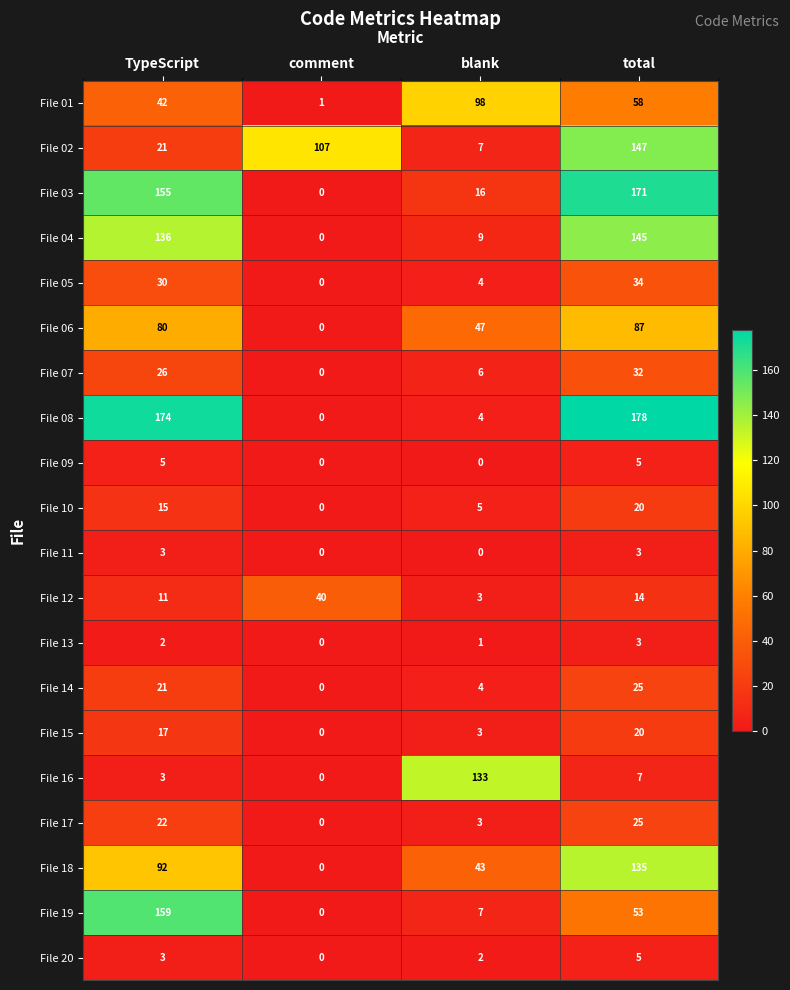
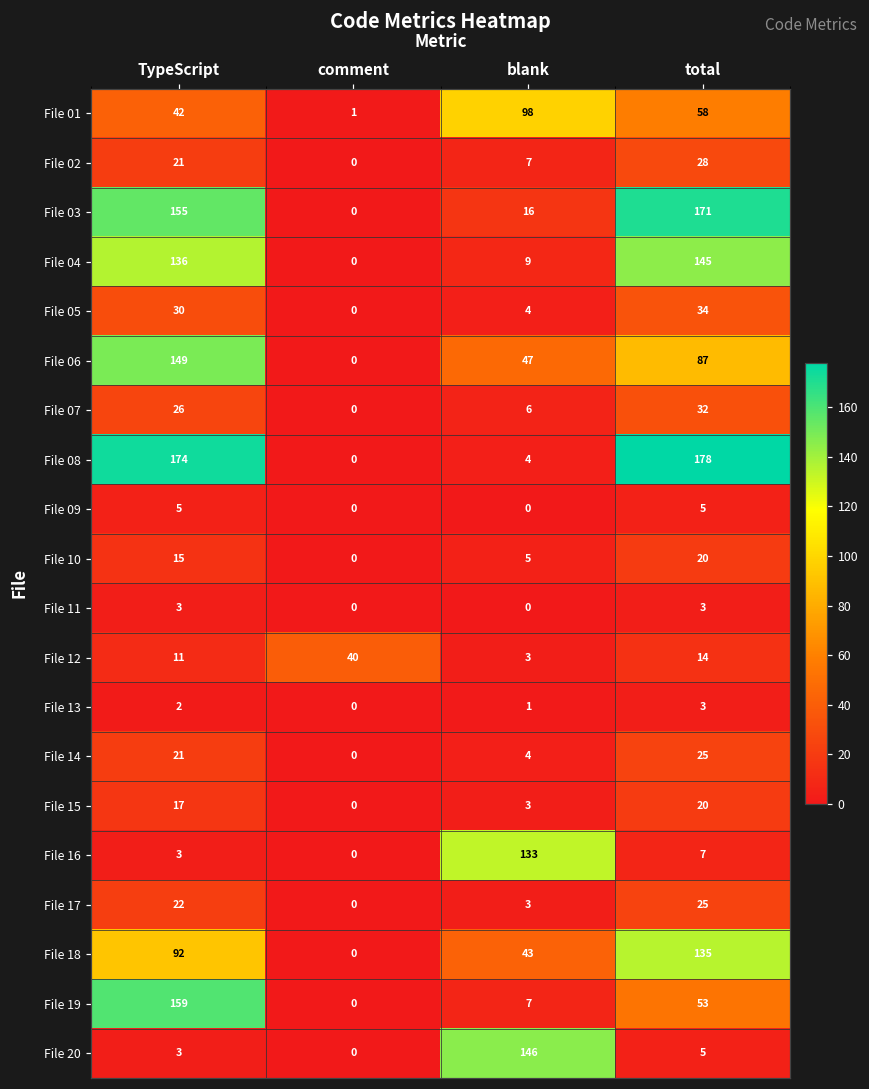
File 02, comment: 107 -> 0
File 02, total: 147 -> 28
File 06, TypeScript: 80 -> 149
File 20, blank: 2 -> 146
